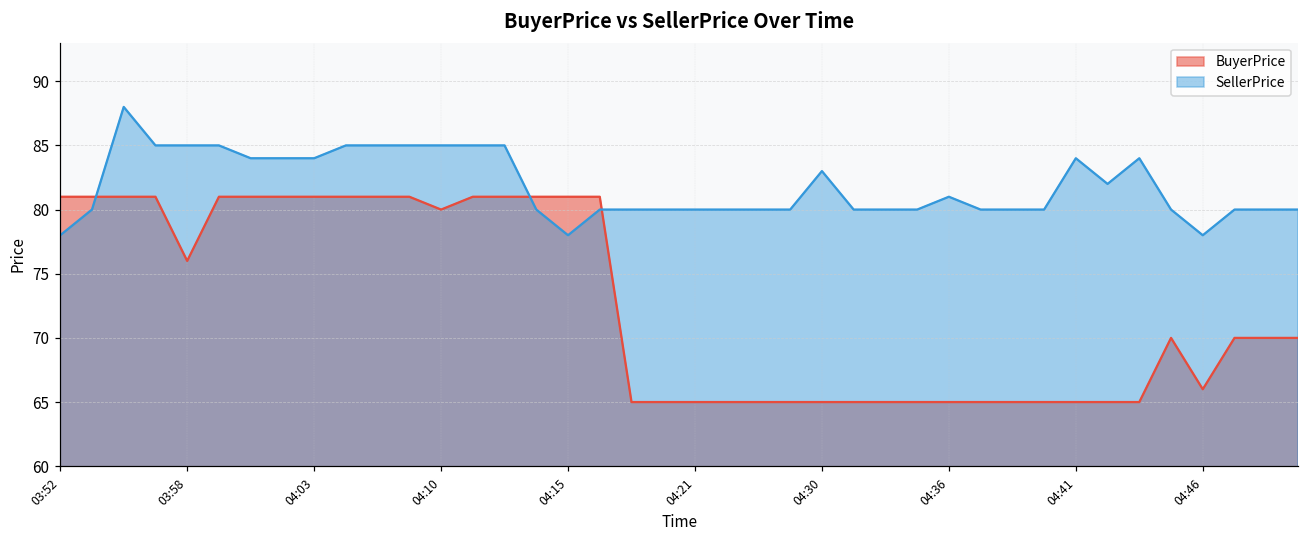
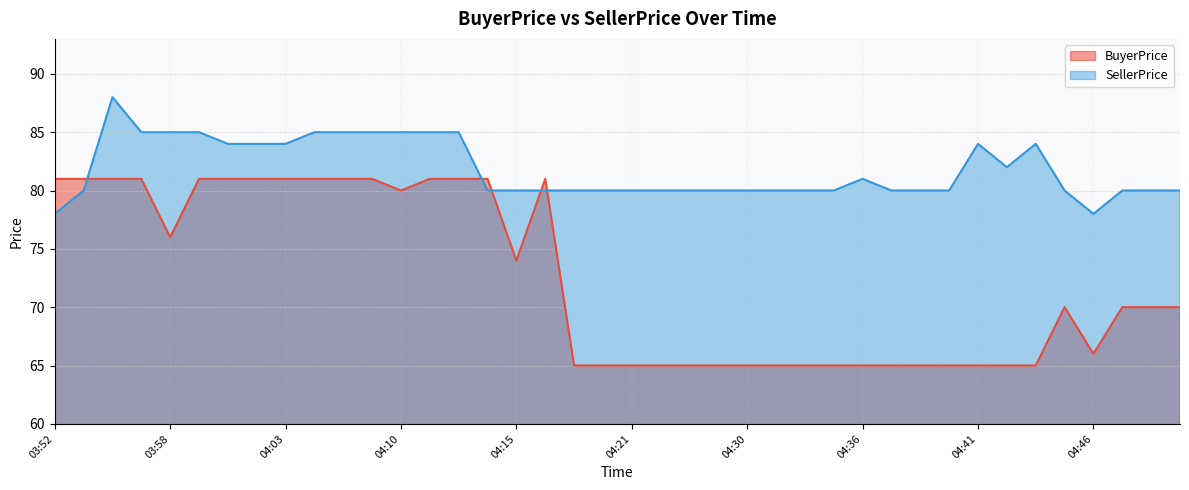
BuyerPrice, 04:15: 81 -> 74
SellerPrice, 04:15: 78 -> 80
SellerPrice, 04:30: 83 -> 80
